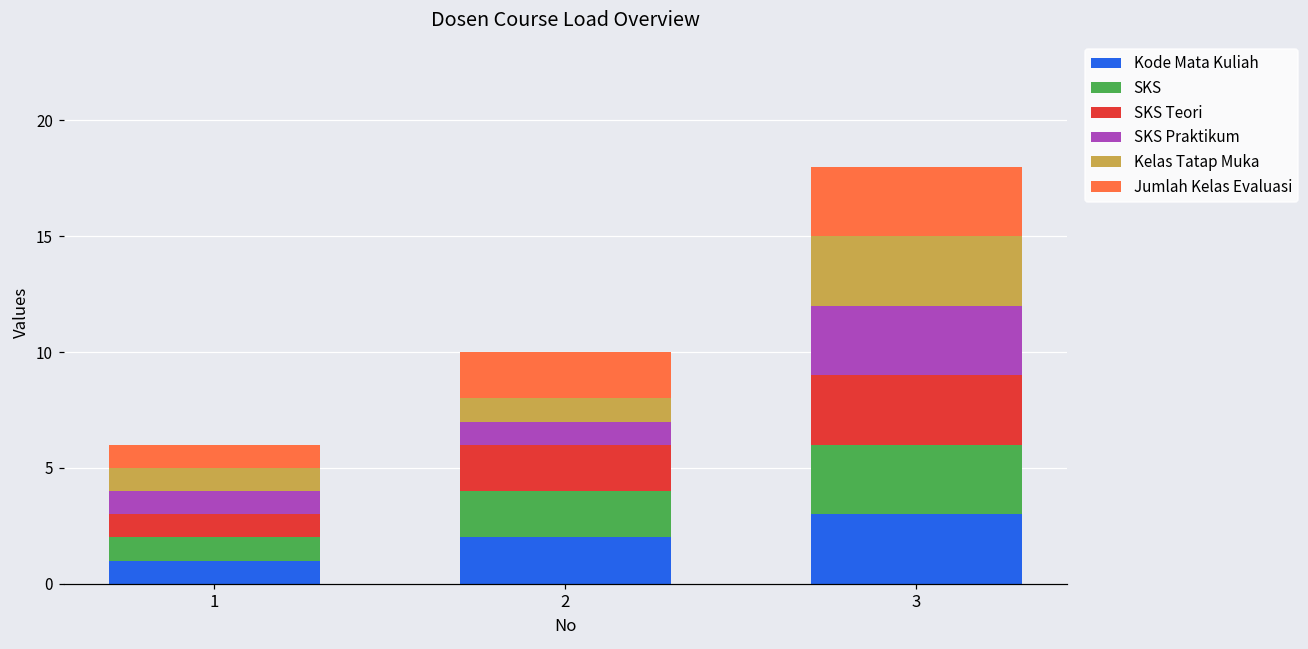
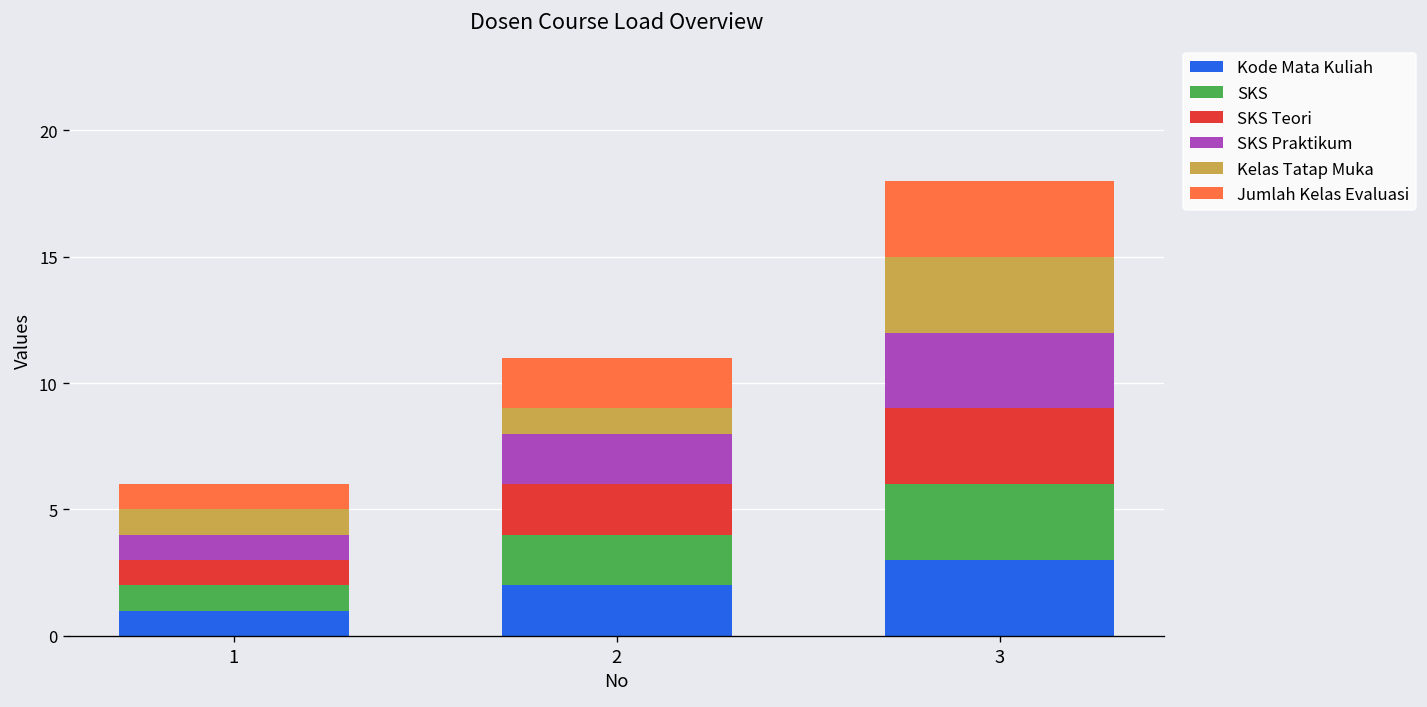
SKS Praktikum, 2: 1 -> 2
